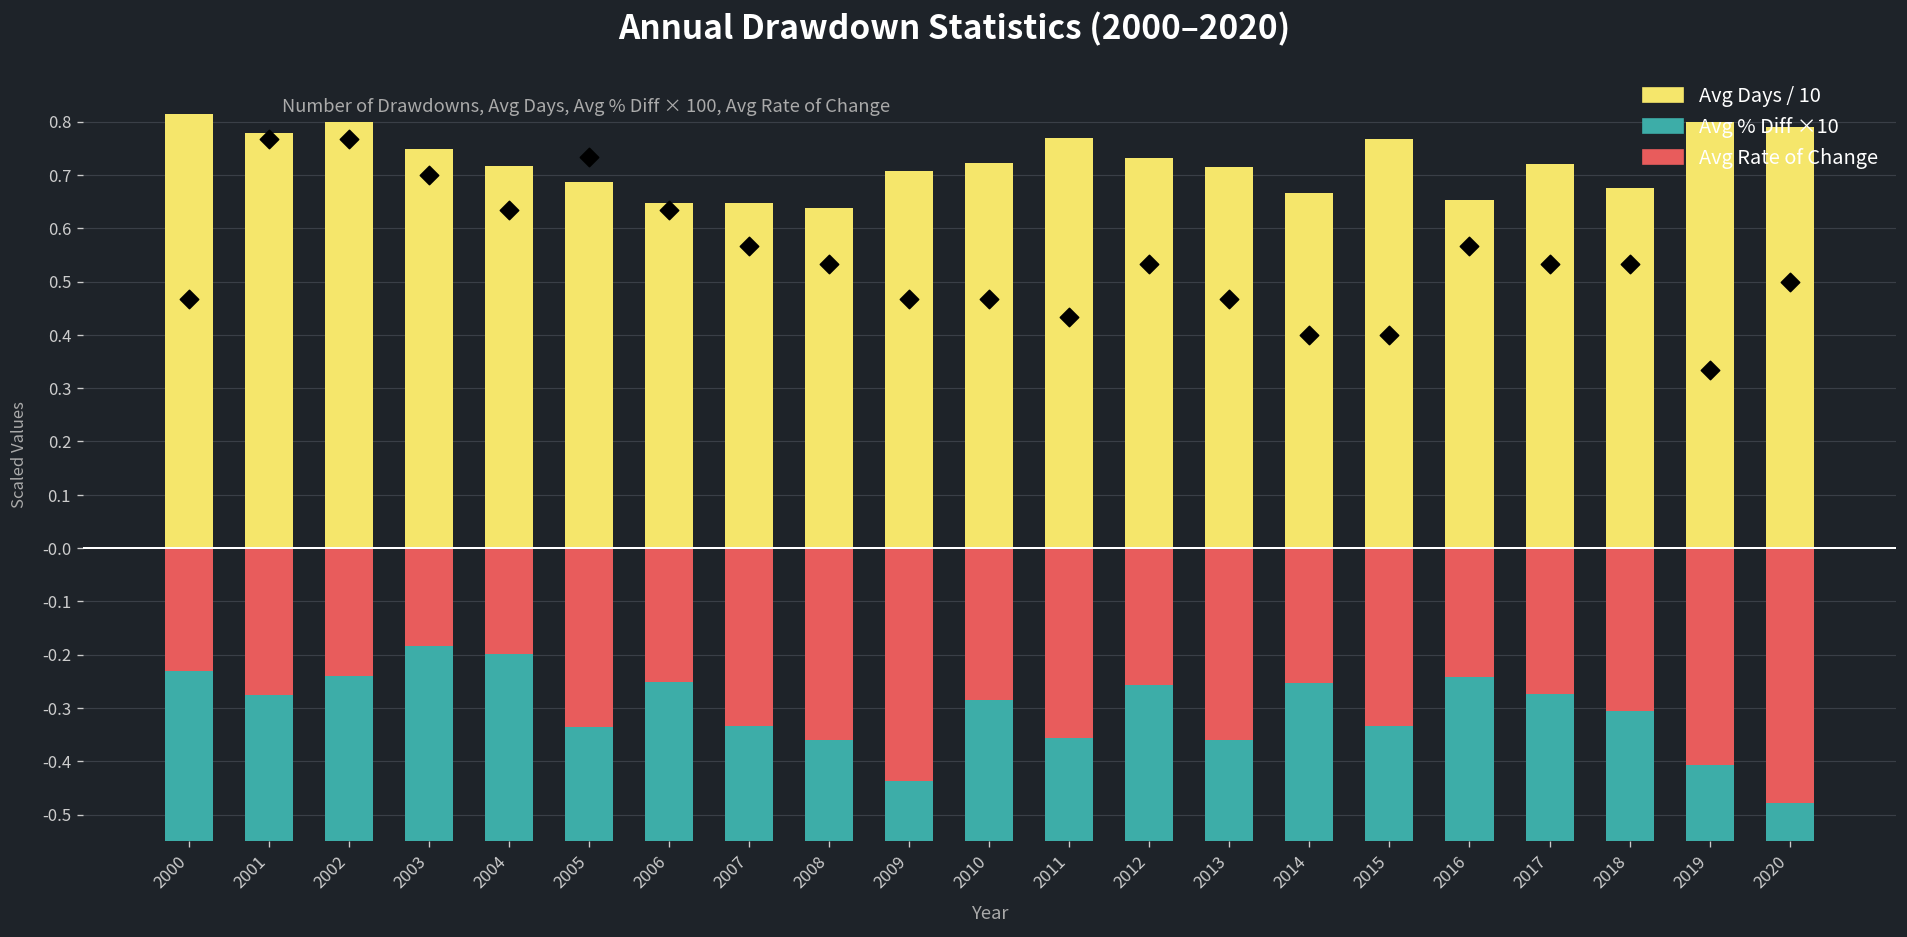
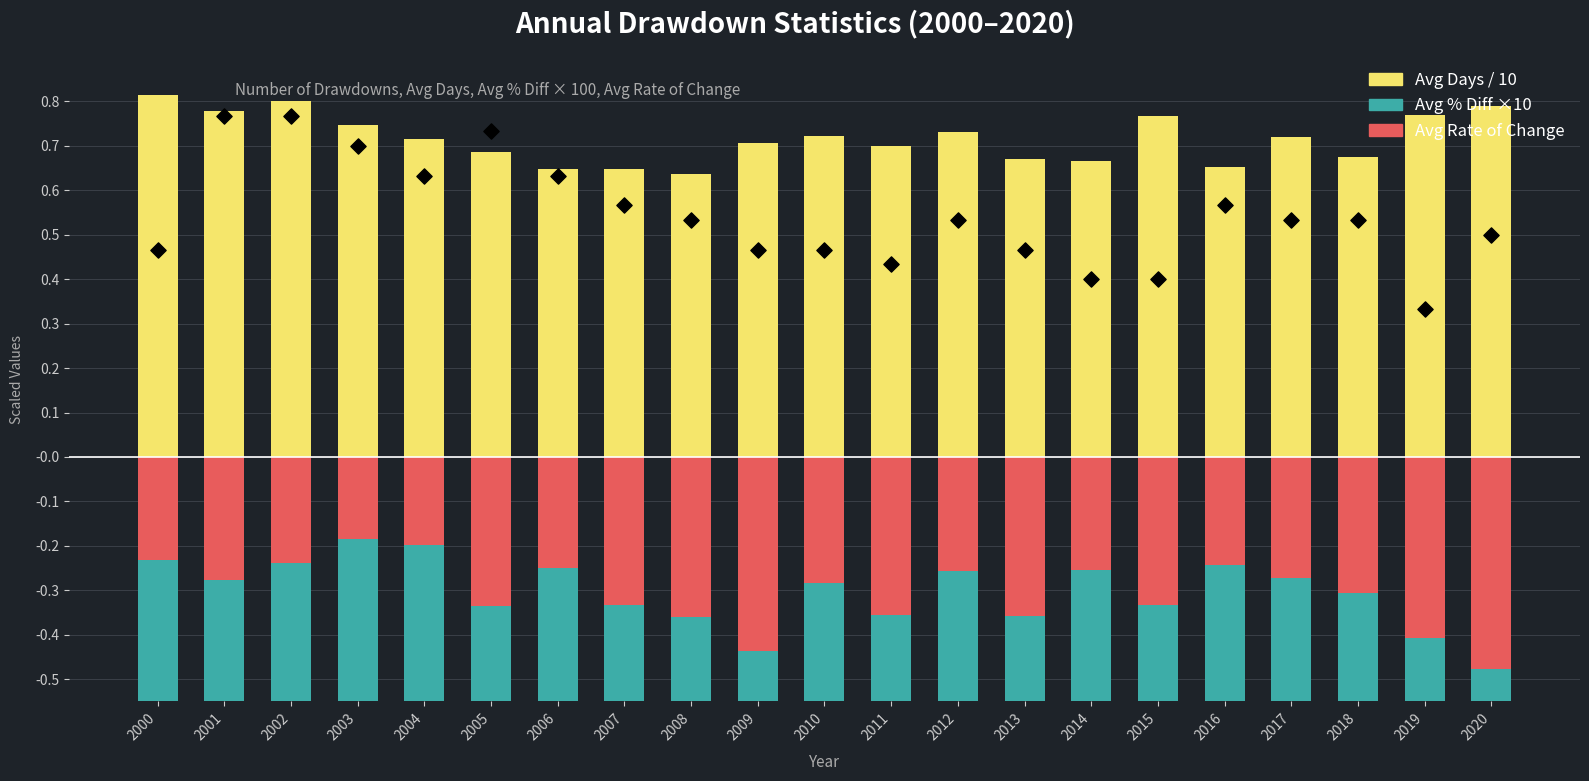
Avg Days / 10, 2011: 0.77 -> 0.70
Avg Days / 10, 2013: 0.71 -> 0.67
Avg Days / 10, 2019: 0.80 -> 0.77
